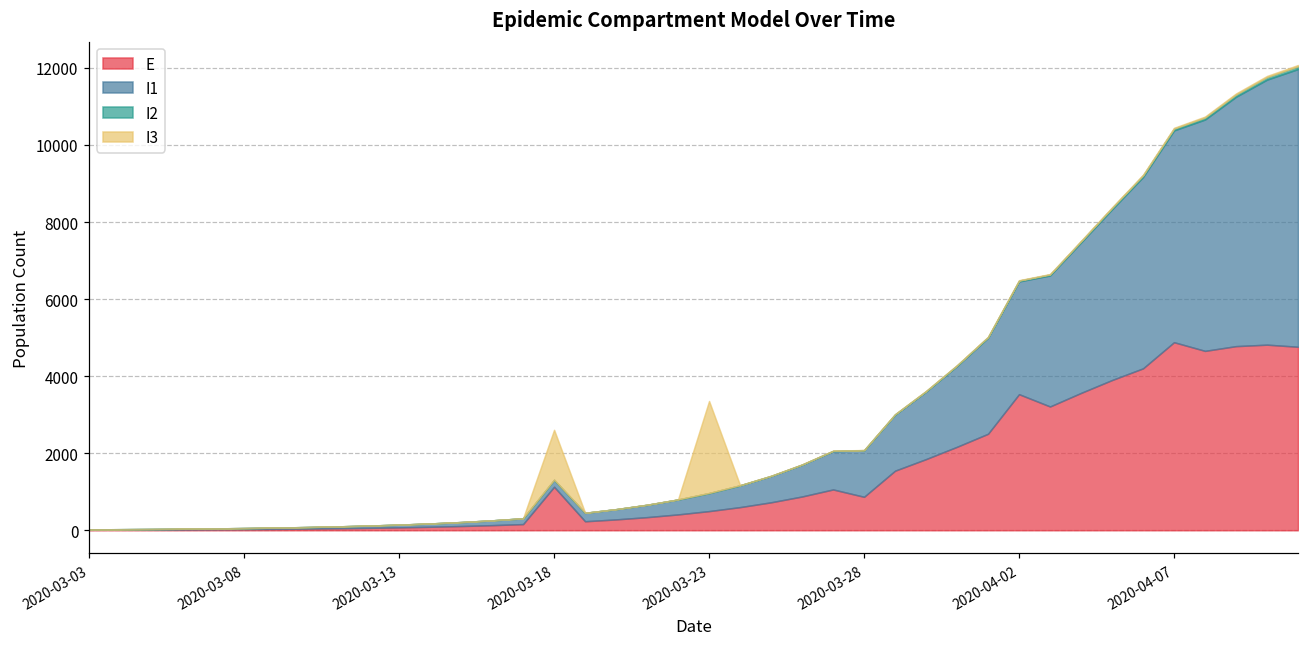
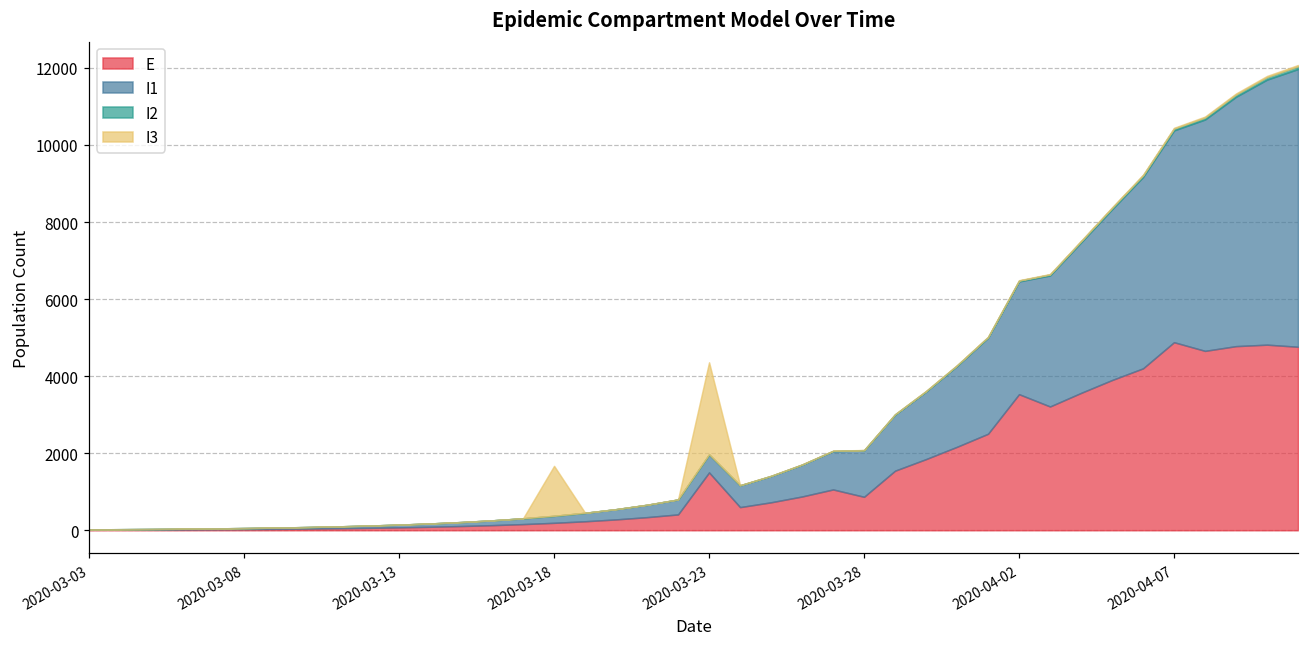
E, 2020-03-18: 1100 -> 200
E, 2020-03-23: 500 -> 1500
